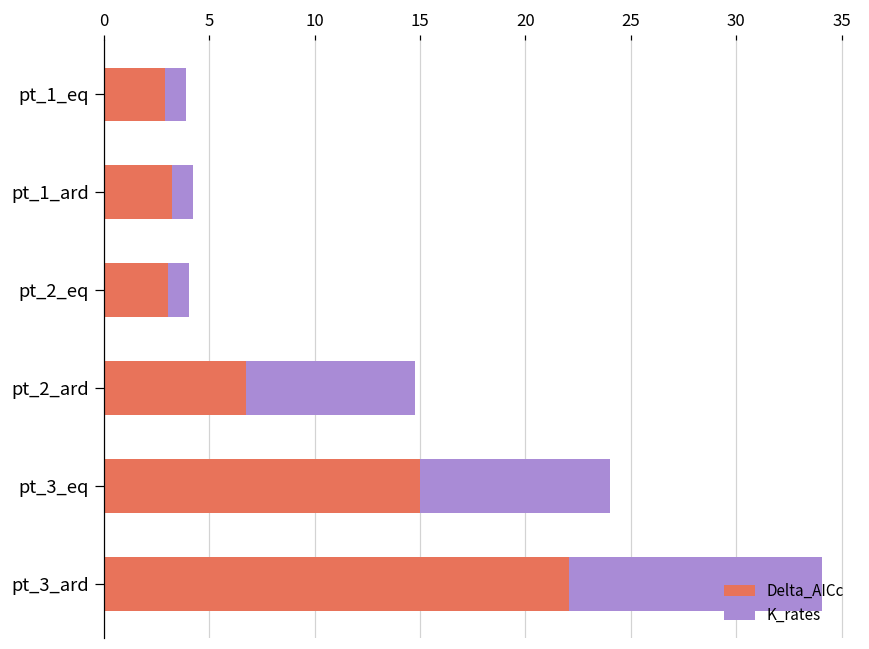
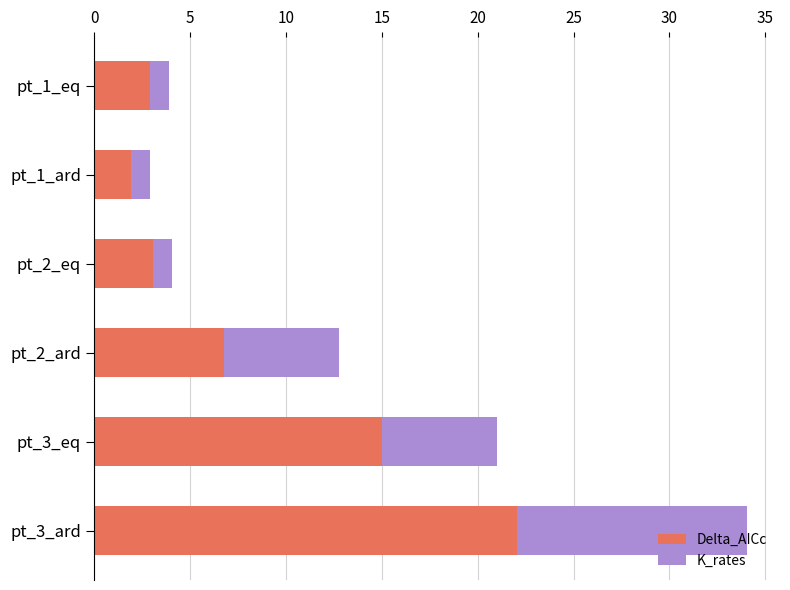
Delta_AICc, pt_1_ard: 3.2 -> 1.9
K_rates, pt_2_ard: 8 -> 6
K_rates, pt_3_eq: 9 -> 6
